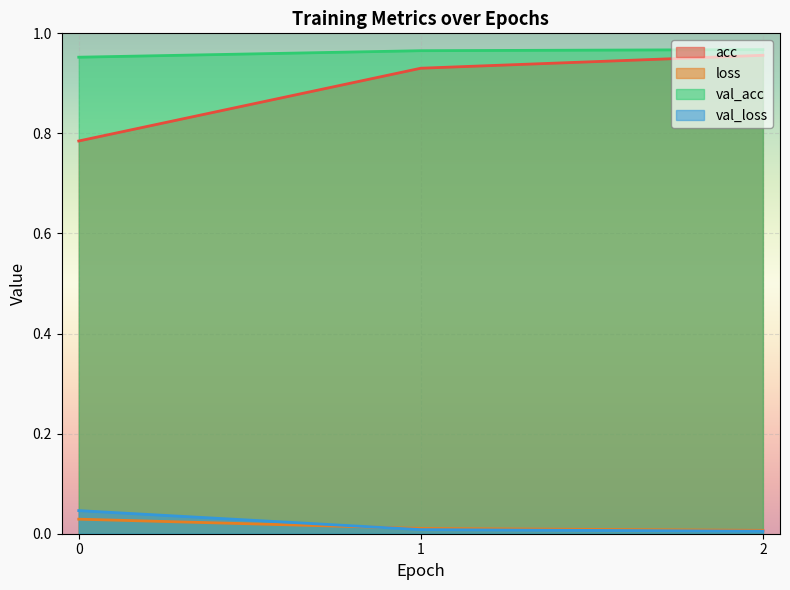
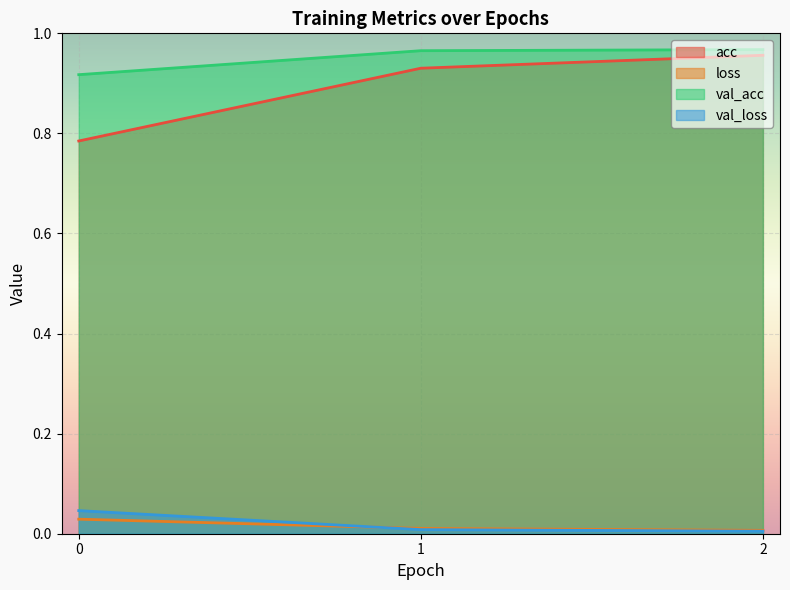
val_acc, 0: 0.95 -> 0.92
